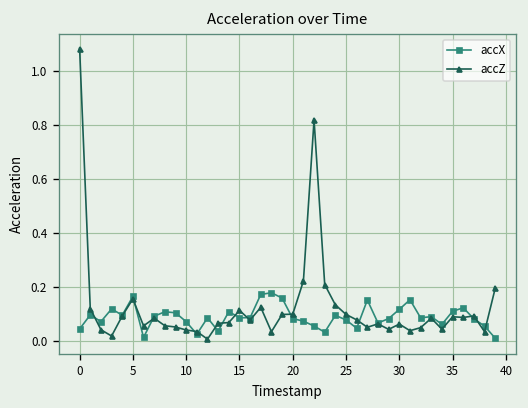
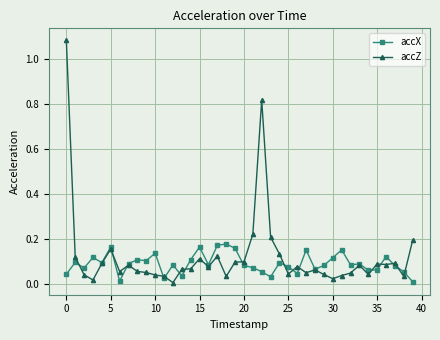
accX, 10: 0.07 -> 0.14
accX, 15: 0.09 -> 0.17
accZ, 25: 0.10 -> 0.05
accZ, 30: 0.06 -> 0.03
accX, 35: 0.11 -> 0.06
